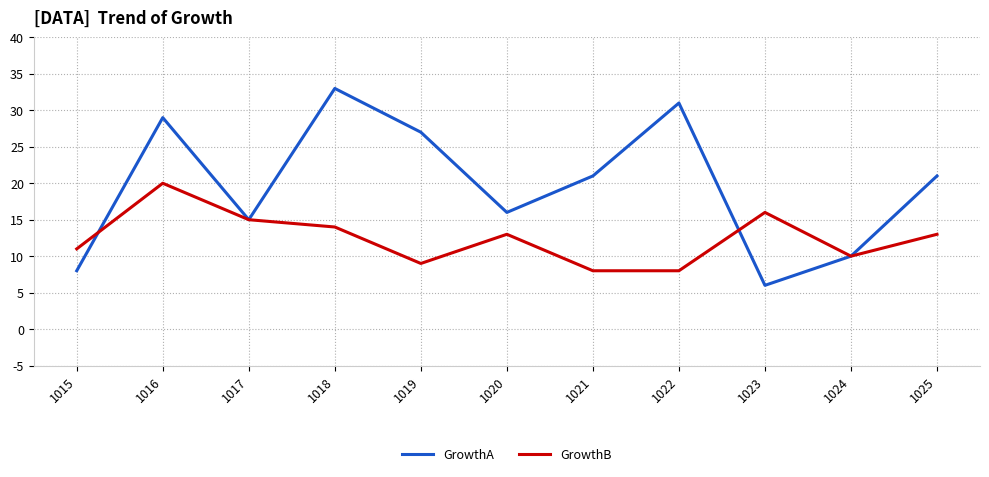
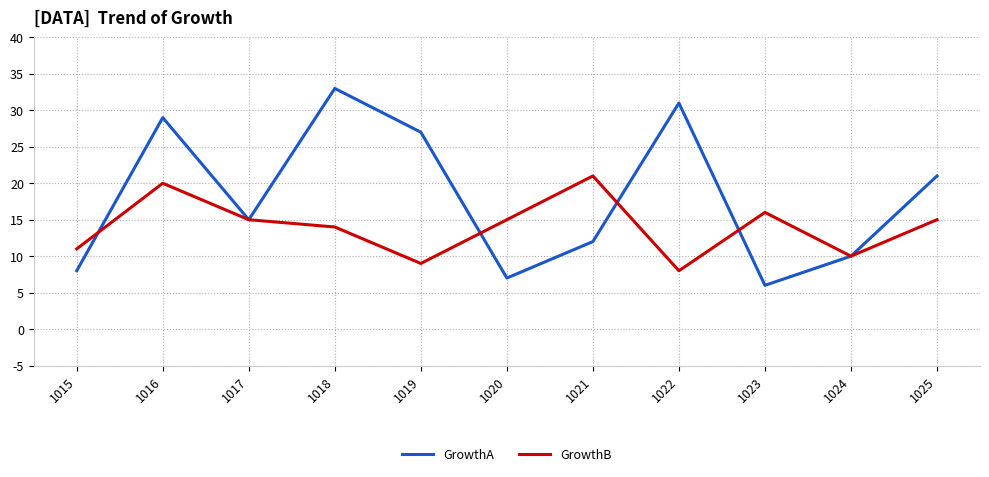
GrowthA, 1020: 16 -> 7
GrowthB, 1020: 13 -> 15
GrowthA, 1021: 21 -> 12
GrowthB, 1021: 8 -> 21
GrowthB, 1025: 13 -> 15
